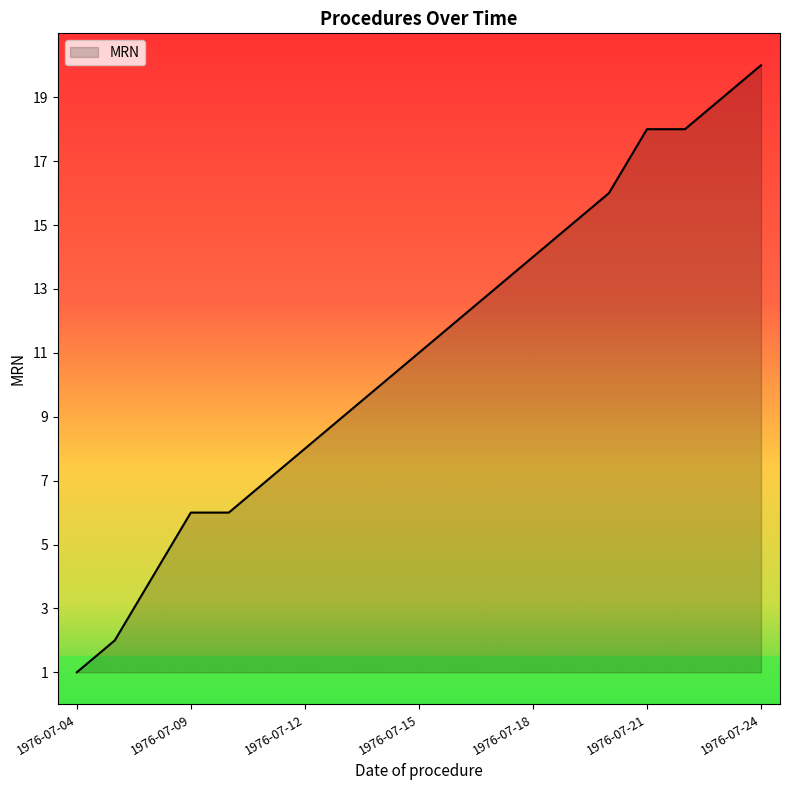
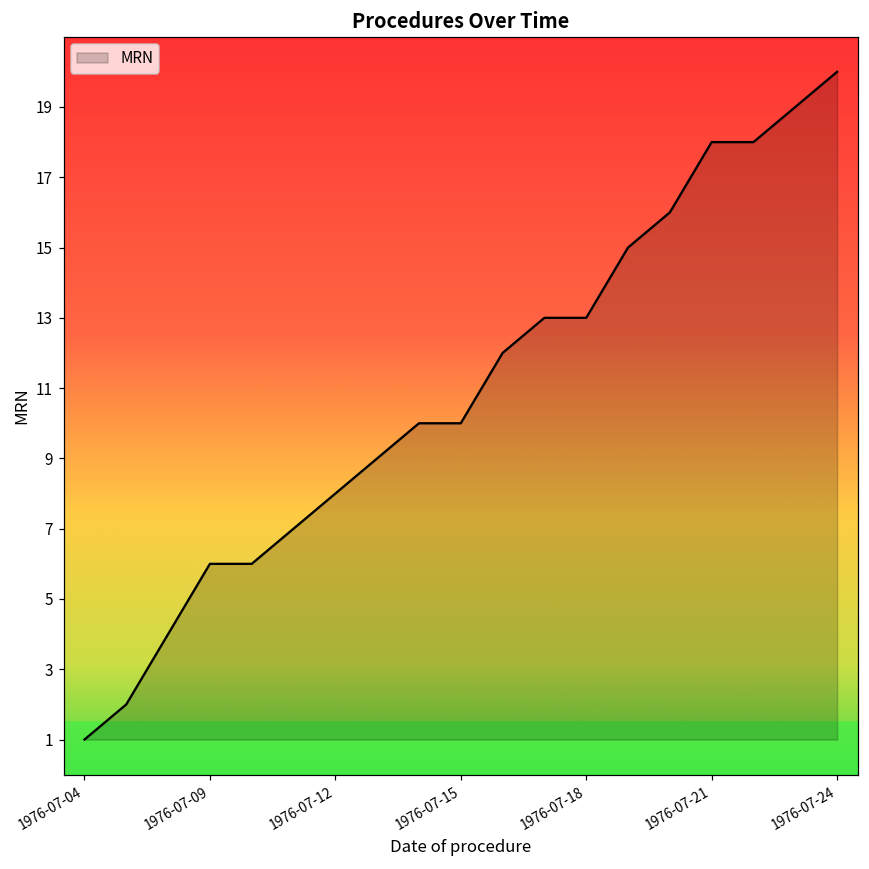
1976-07-15: 11 -> 10
1976-07-18: 14 -> 13
